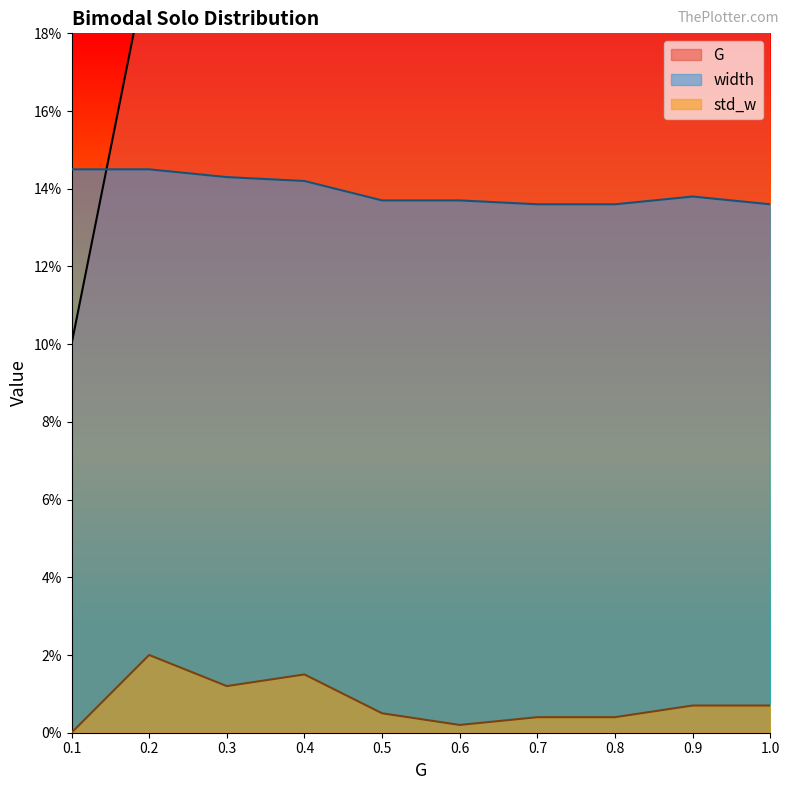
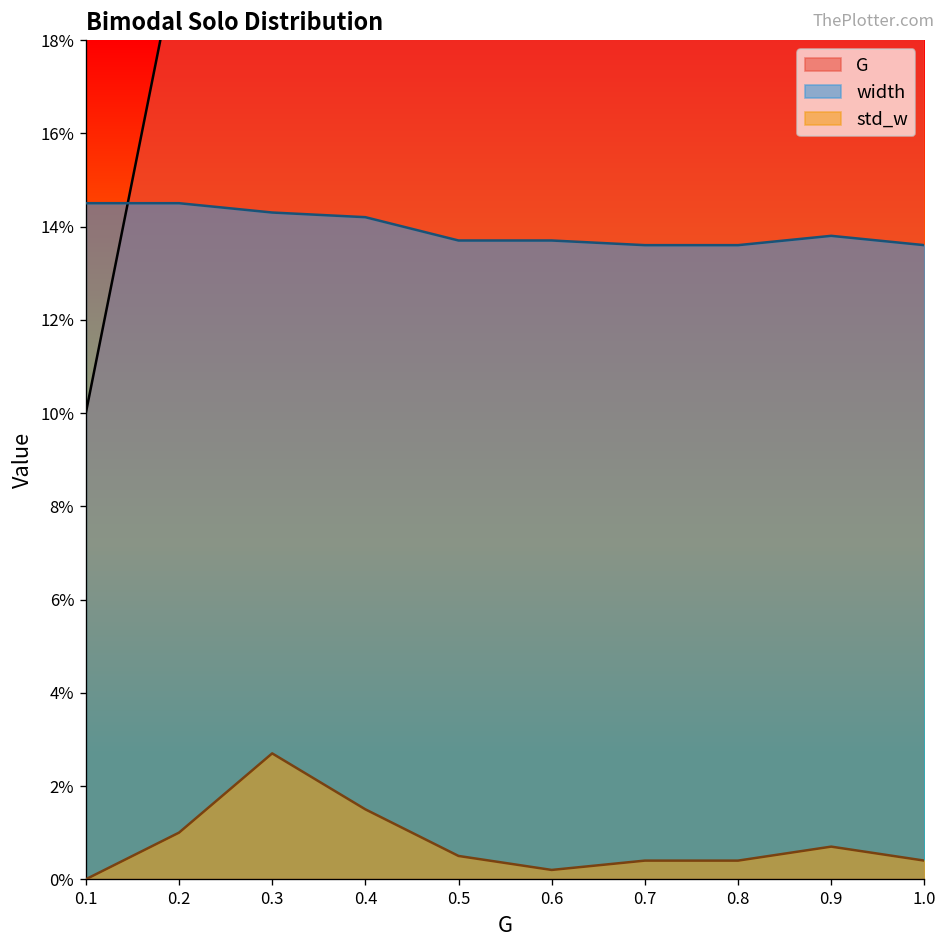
std_w, 0.2: 2.0% -> 1.0%
std_w, 0.3: 1.2% -> 2.7%
std_w, 1.0: 0.7% -> 0.4%
